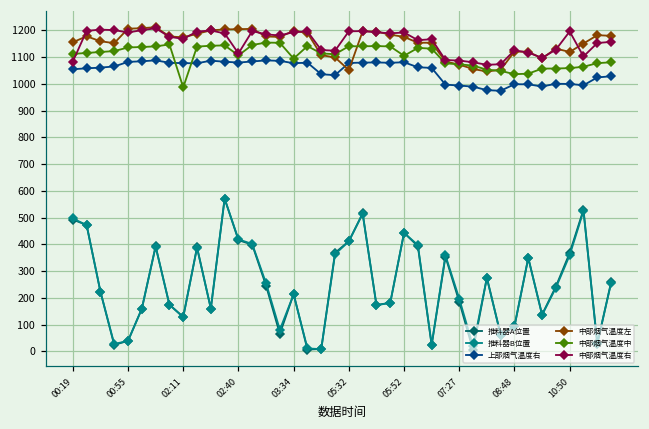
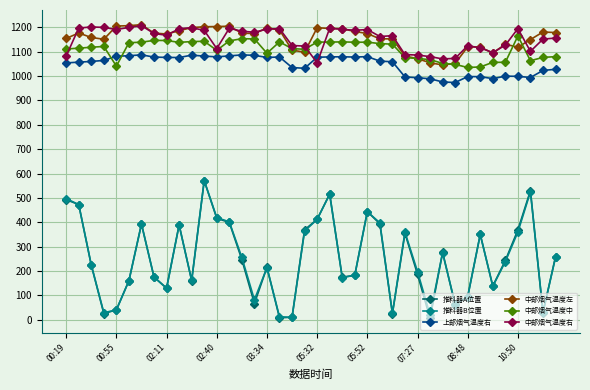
中部烟气温度中, 00:55: 1140 -> 1040
中部烟气温度中, 02:11: 990 -> 1150
中部烟气温度左, 05:32: 1050 -> 1200
中部烟气温度右, 05:32: 1200 -> 1050
中部烟气温度中, 05:52: 1100 -> 1140
中部烟气温度中, 10:50: 1060 -> 1170
